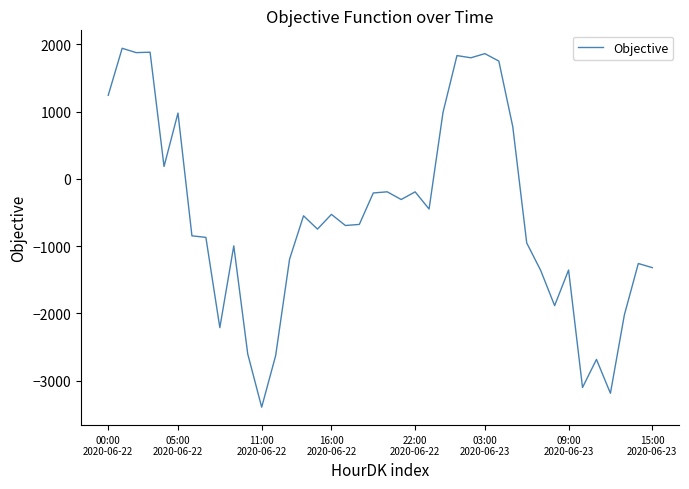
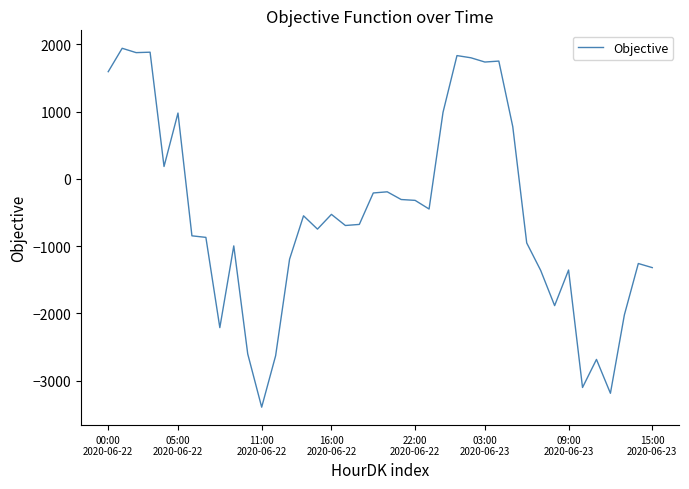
00:00 2020-06-22: 1200 -> 1600
22:00 2020-06-22: -200 -> -300
03:00 2020-06-23: 1900 -> 1700
